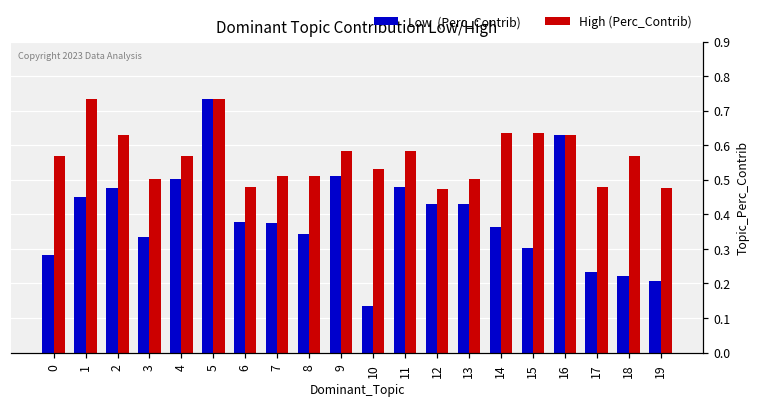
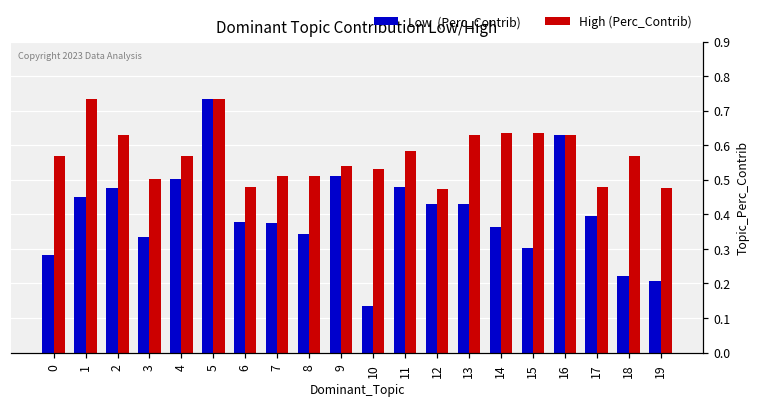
High (Perc_Contrib), 9: 0.58 -> 0.54
High (Perc_Contrib), 13: 0.50 -> 0.63
Low (Perc_Contrib), 17: 0.23 -> 0.40
